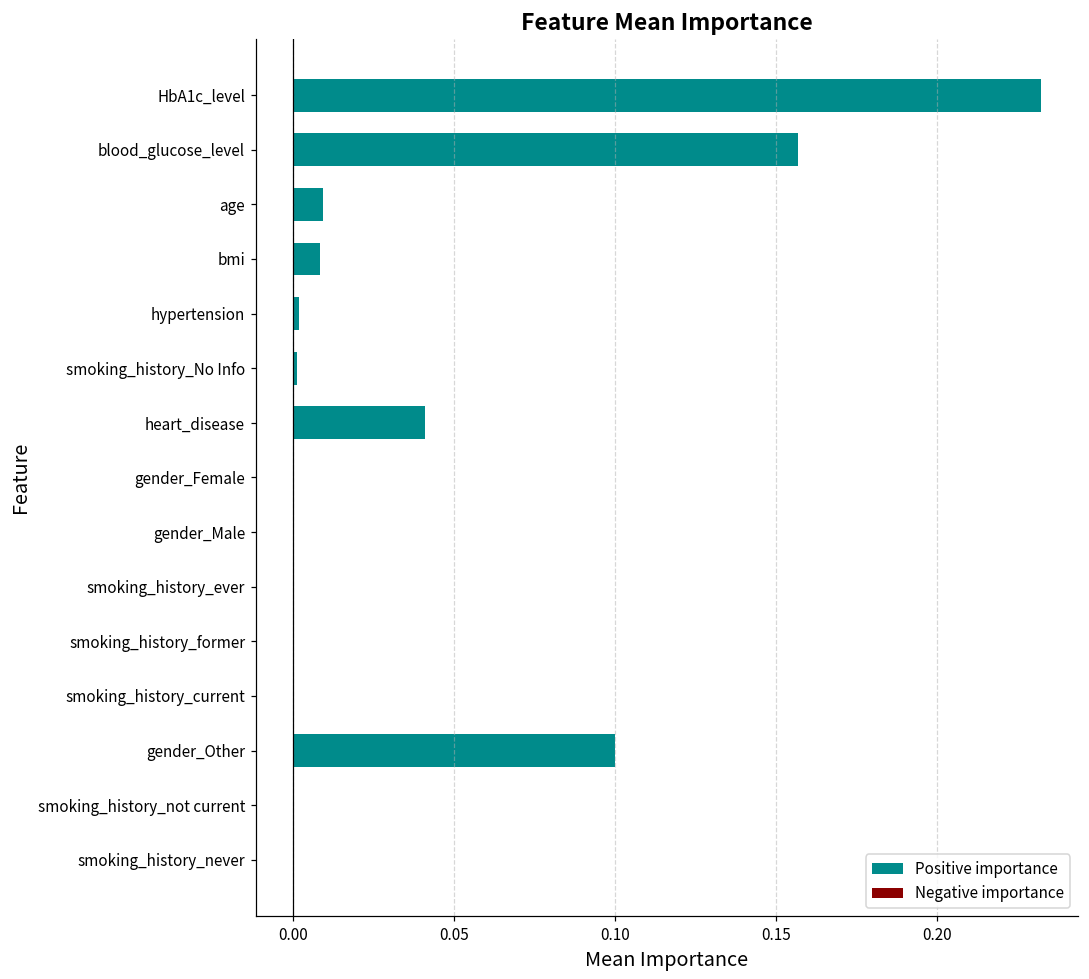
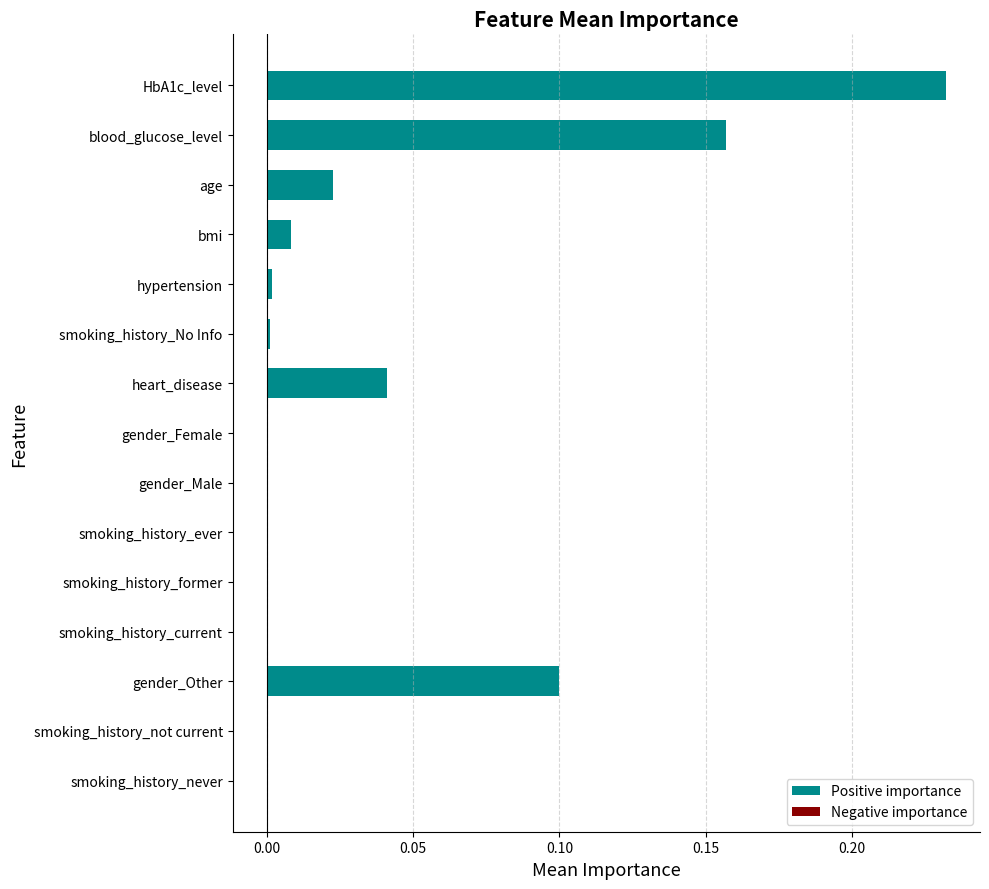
age: 0.009 -> 0.023
